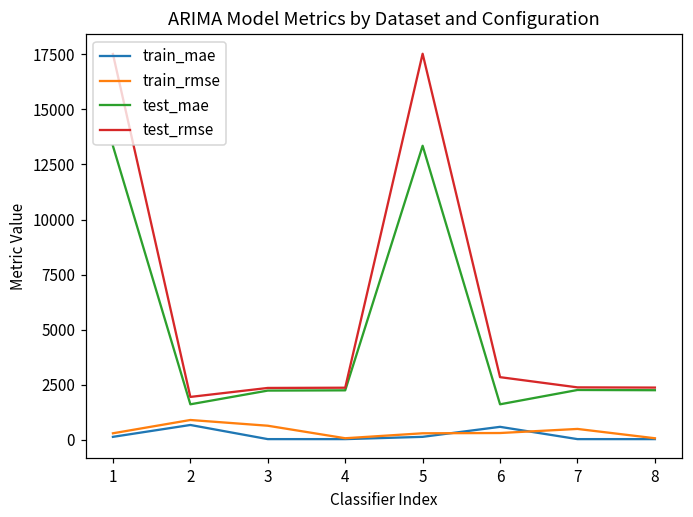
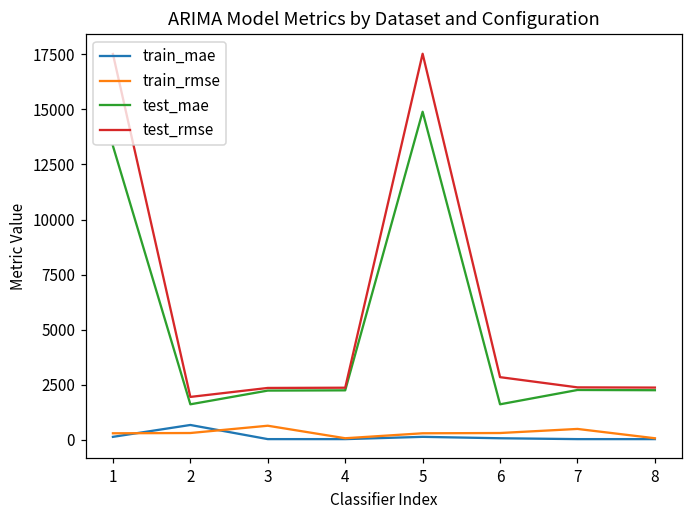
train_rmse, 2: 900 -> 300
test_mae, 5: 13300 -> 14900
train_mae, 6: 600 -> 100
